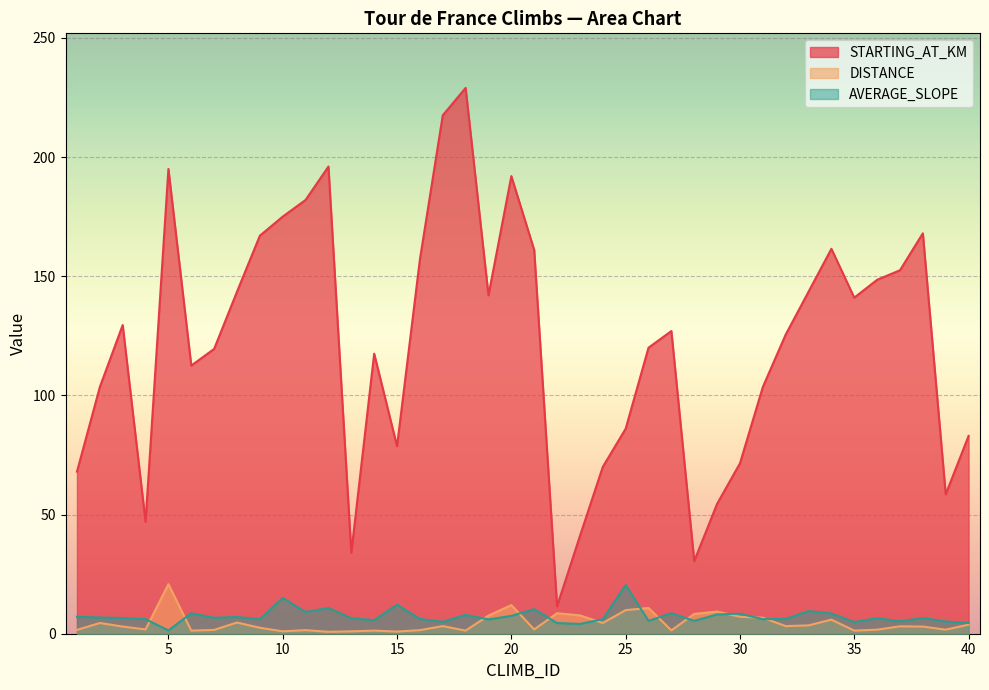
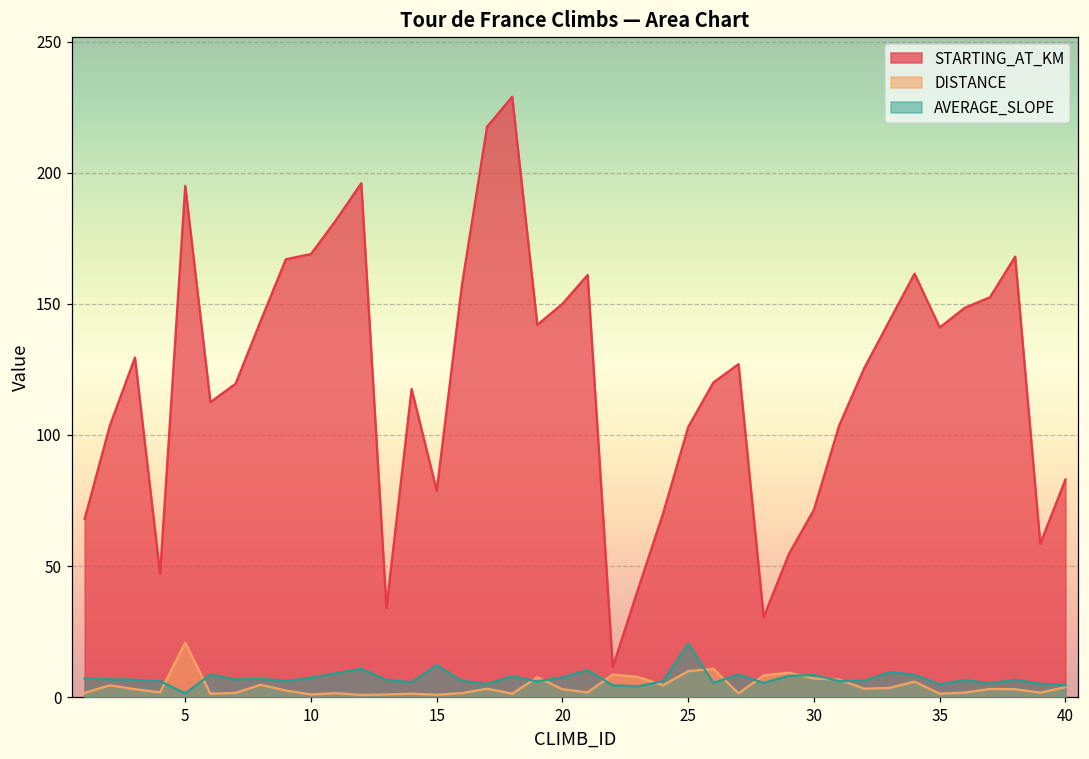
STARTING_AT_KM, 10: 175 -> 169
AVERAGE_SLOPE, 10: 15 -> 7
STARTING_AT_KM, 20: 192 -> 150
DISTANCE, 20: 12 -> 3
STARTING_AT_KM, 25: 86 -> 103
